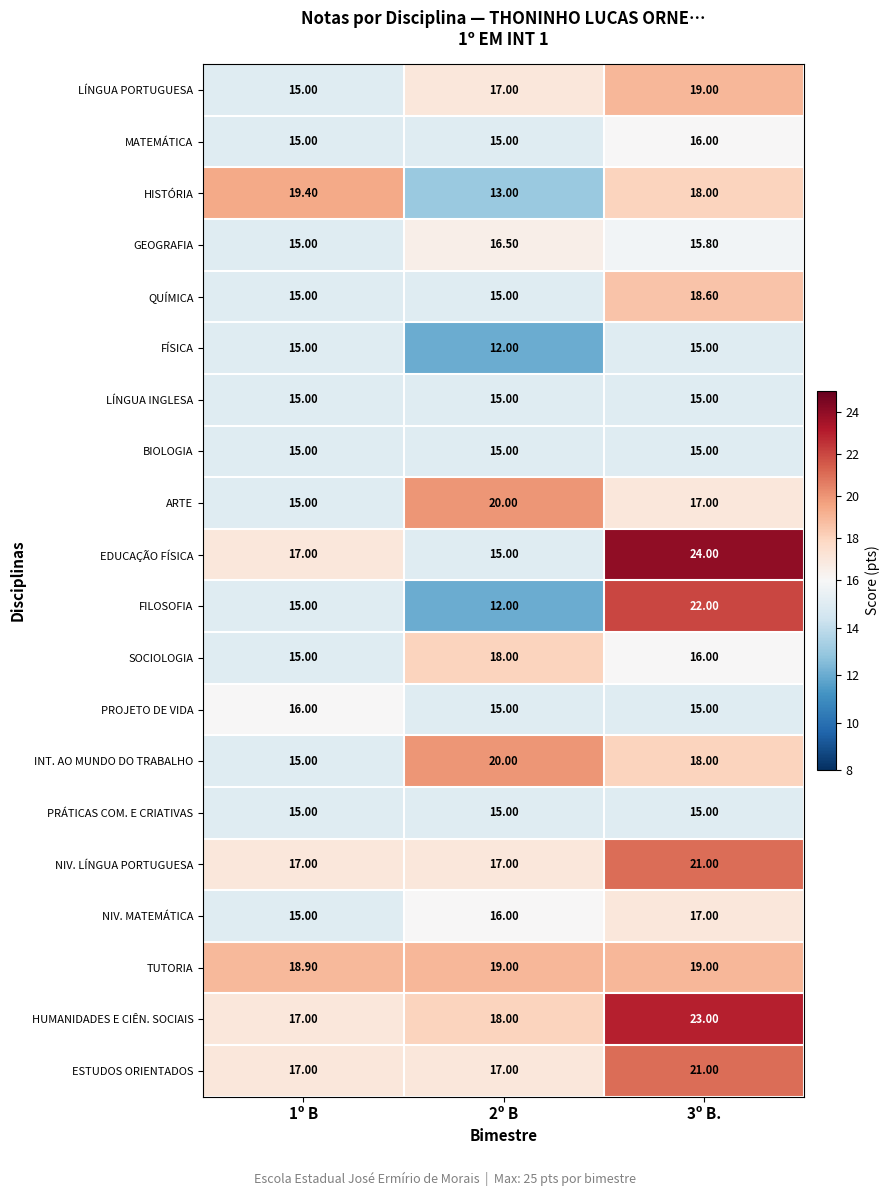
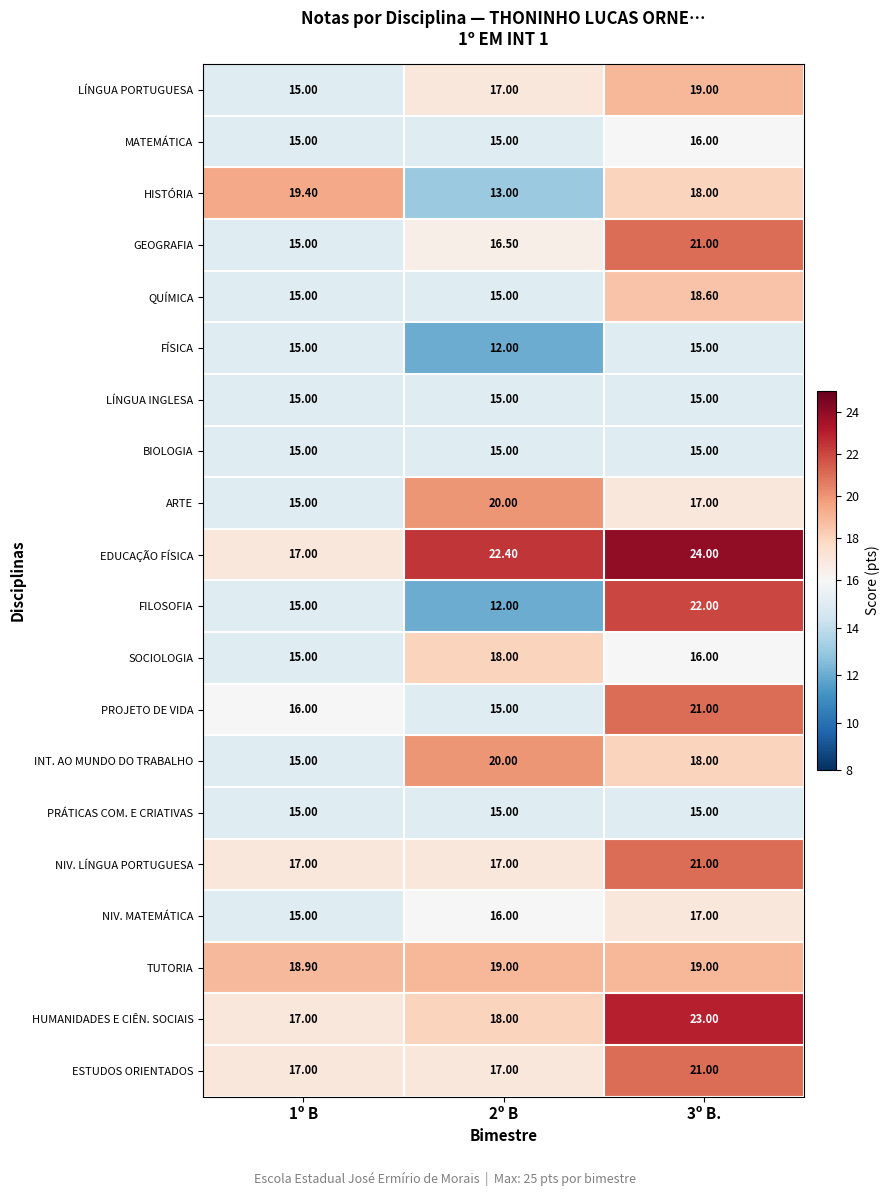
GEOGRAFIA, 3º B.: 15.80 -> 21.00
EDUCAÇÃO FÍSICA, 2º B: 15.00 -> 22.40
PROJETO DE VIDA, 3º B.: 15.00 -> 21.00
